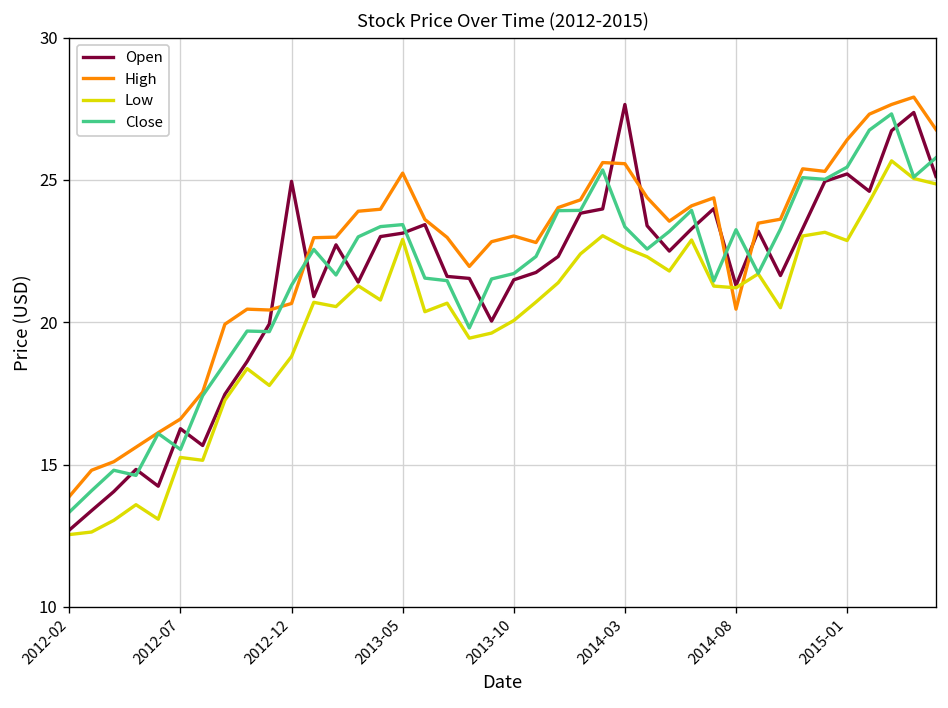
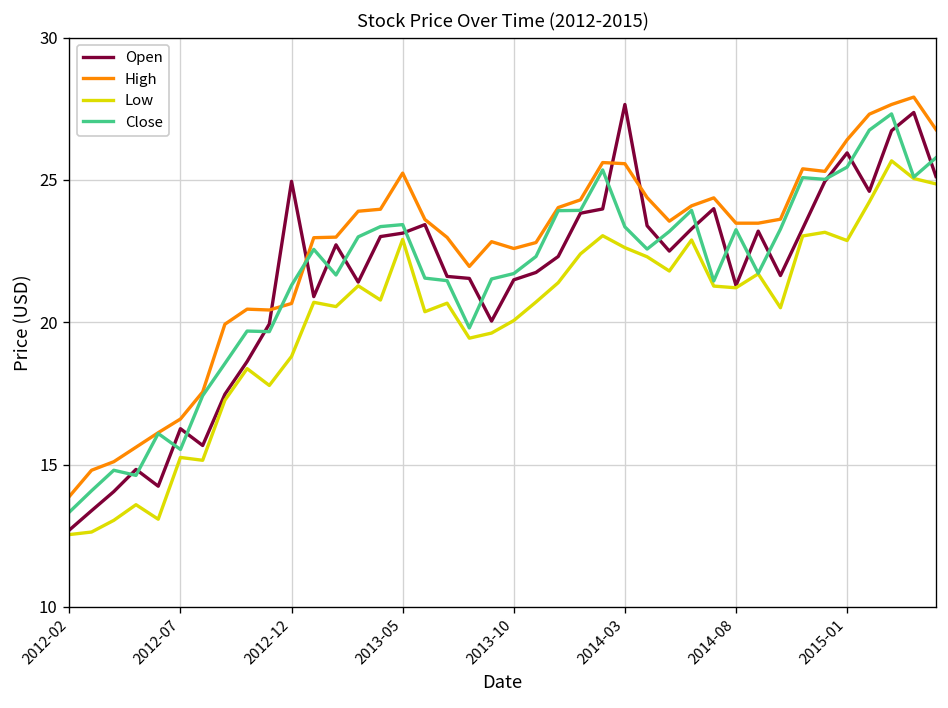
High, 2013-10: 23.0 -> 22.6
High, 2014-08: 20.5 -> 23.5
Open, 2015-01: 25.2 -> 26.0
